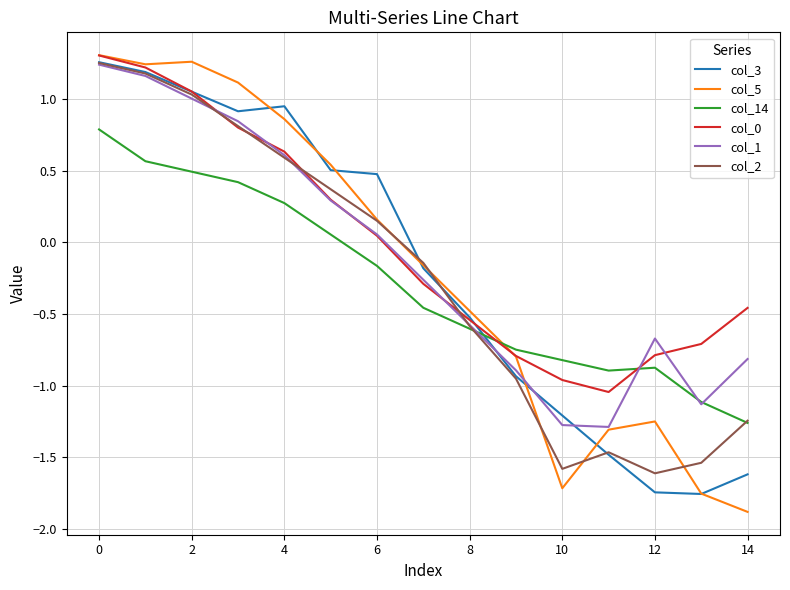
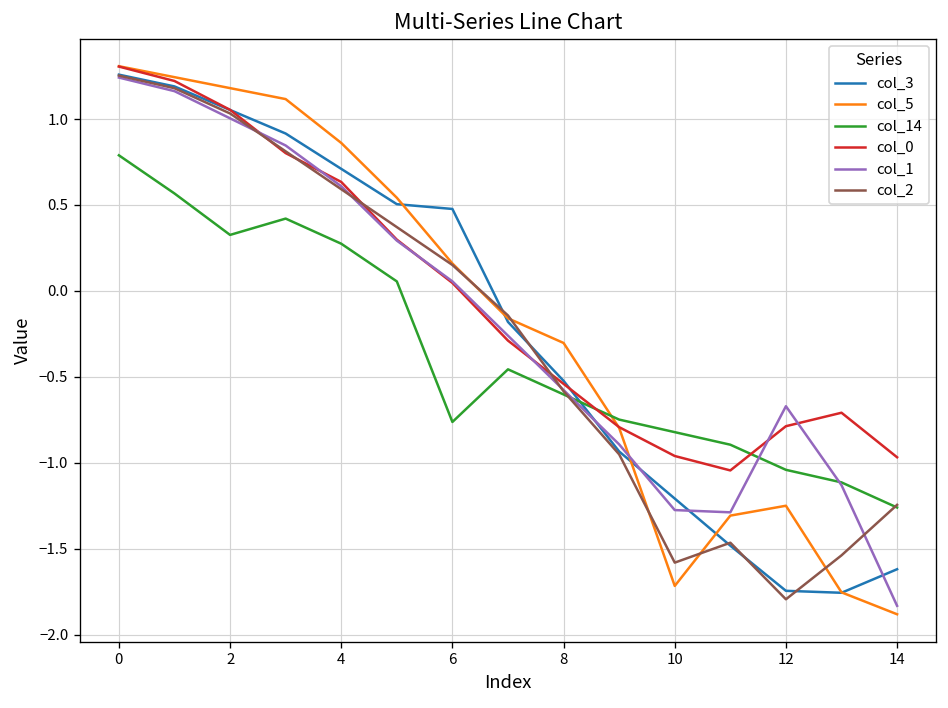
col_5, 2: 1.26 -> 1.18
col_14, 2: 0.49 -> 0.33
col_3, 4: 0.95 -> 0.71
col_14, 6: -0.16 -> -0.76
col_5, 8: -0.48 -> -0.30
col_14, 12: -0.87 -> -1.04
col_2, 12: -1.61 -> -1.79
col_0, 14: -0.46 -> -0.97
col_1, 14: -0.81 -> -1.83
